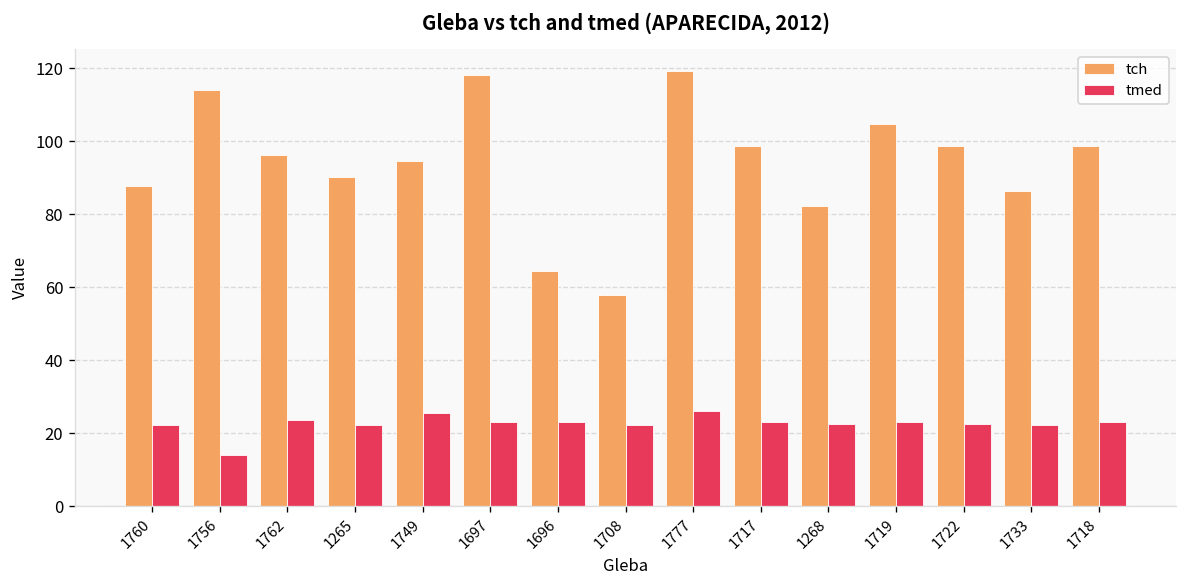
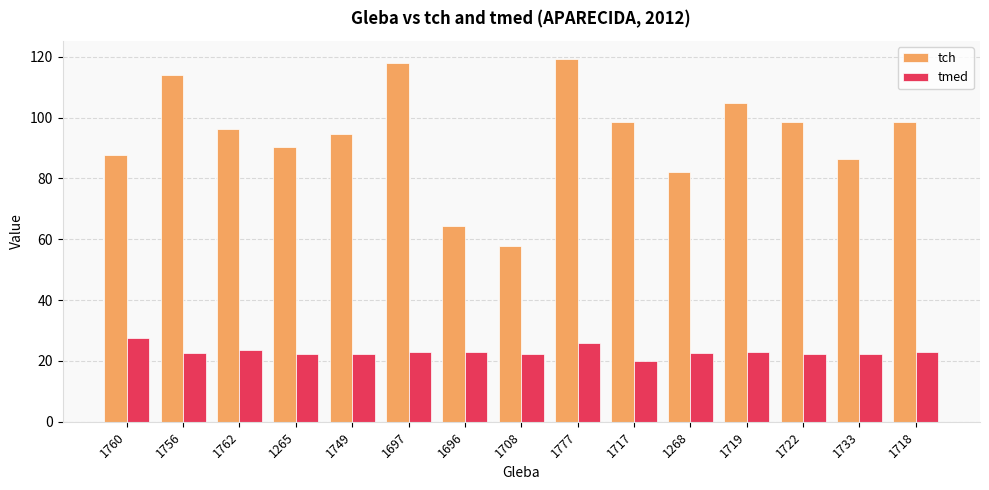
tmed, 1760: 22 -> 28
tmed, 1756: 14 -> 23
tmed, 1749: 26 -> 22
tmed, 1717: 23 -> 20
